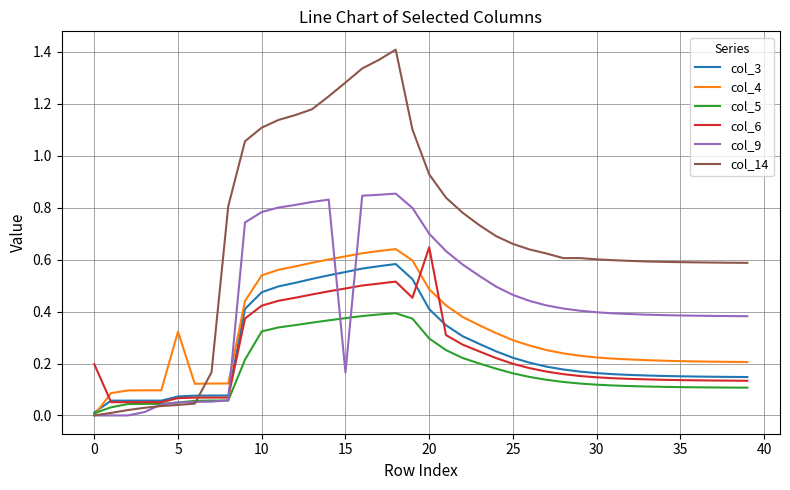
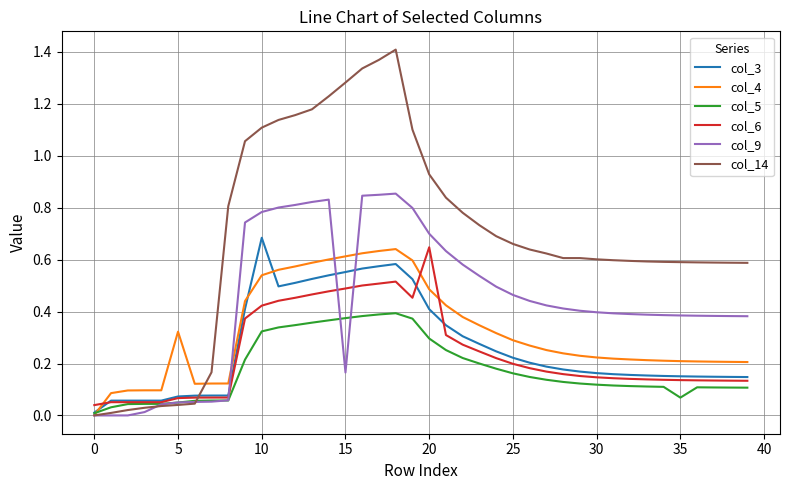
col_6, 0: 0.20 -> 0.04
col_3, 10: 0.47 -> 0.68
col_5, 35: 0.11 -> 0.07
